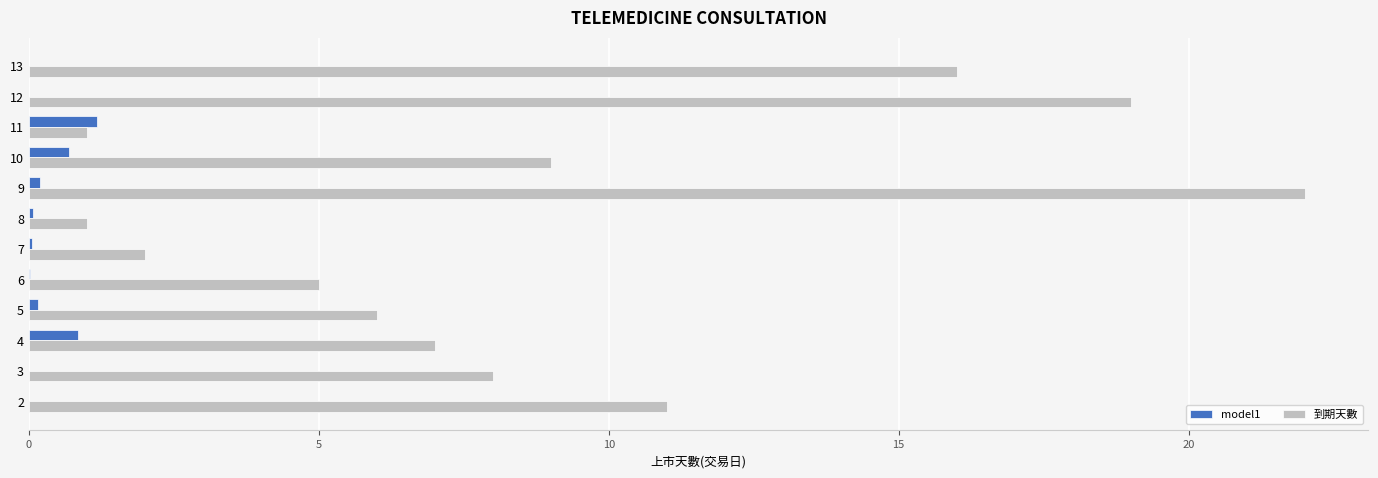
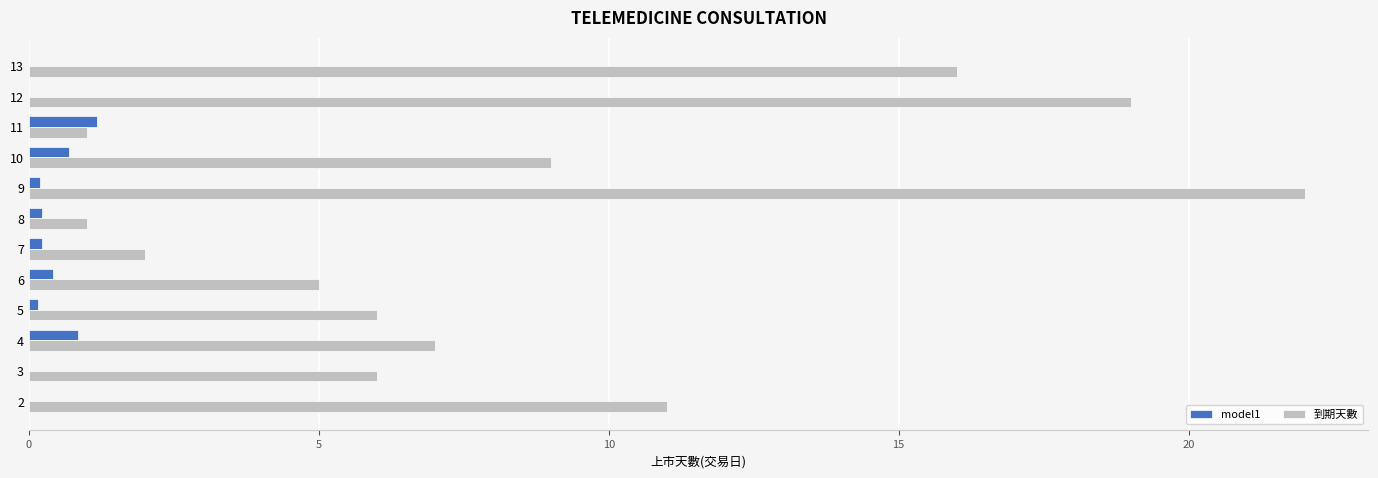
model1, 8: 0.1 -> 0.2
model1, 7: 0.1 -> 0.2
model1, 6: 0.0 -> 0.4
到期天數, 3: 8 -> 6
